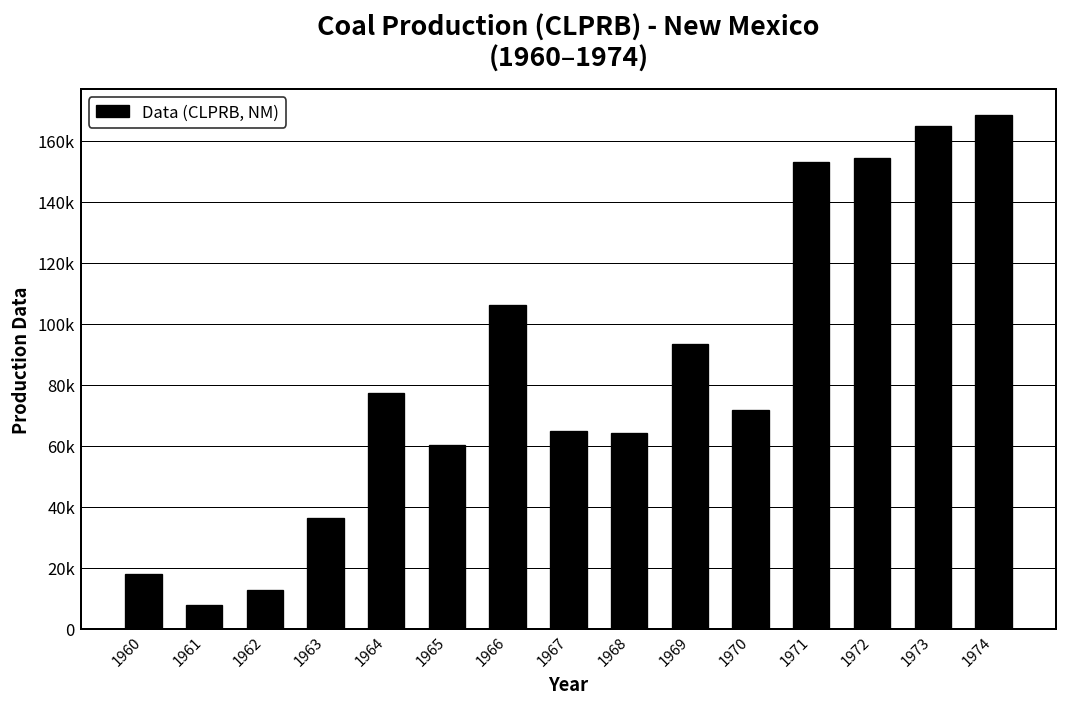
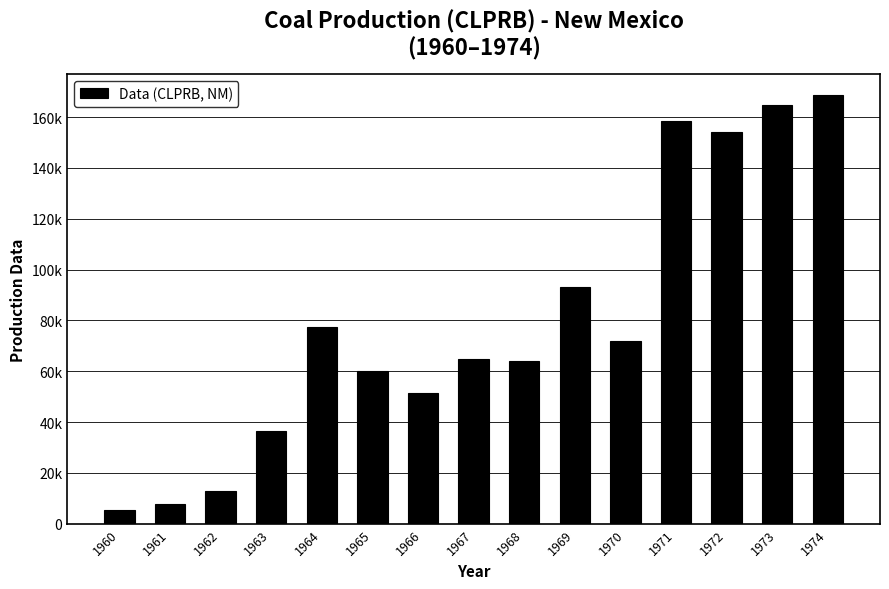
1960: 18000 -> 6000
1966: 106000 -> 52000
1971: 153000 -> 159000
